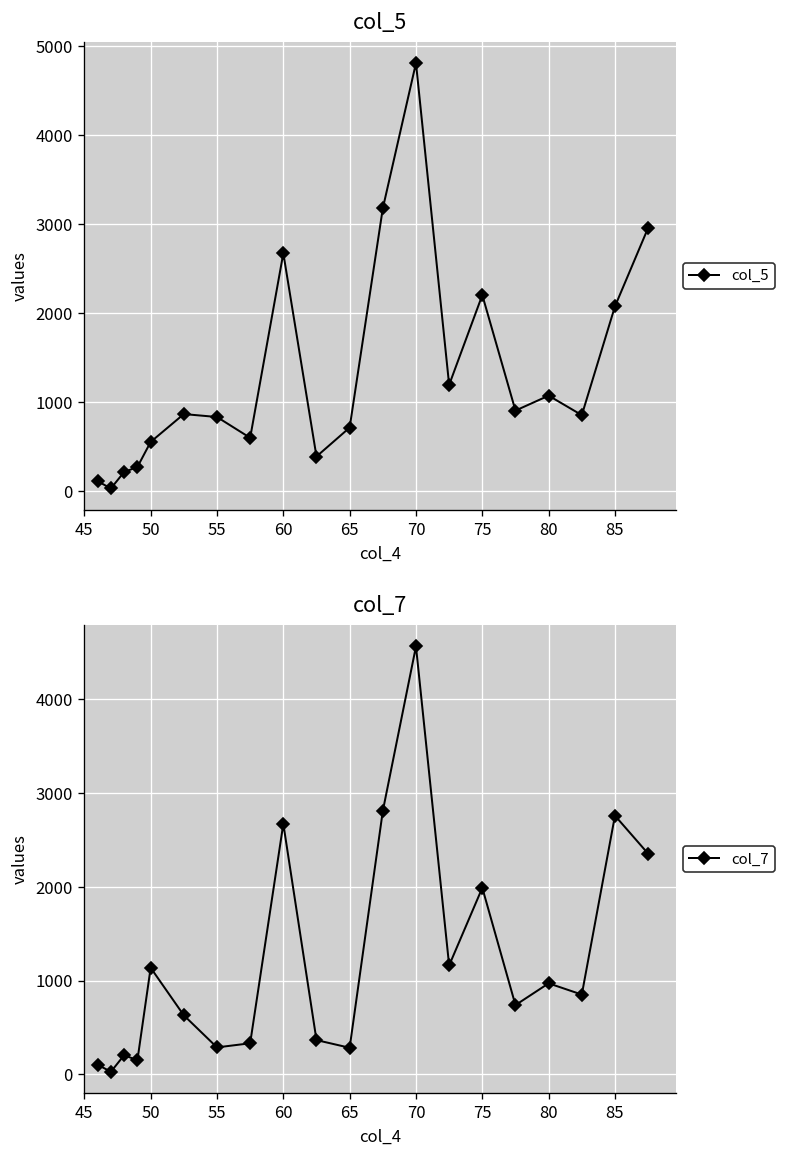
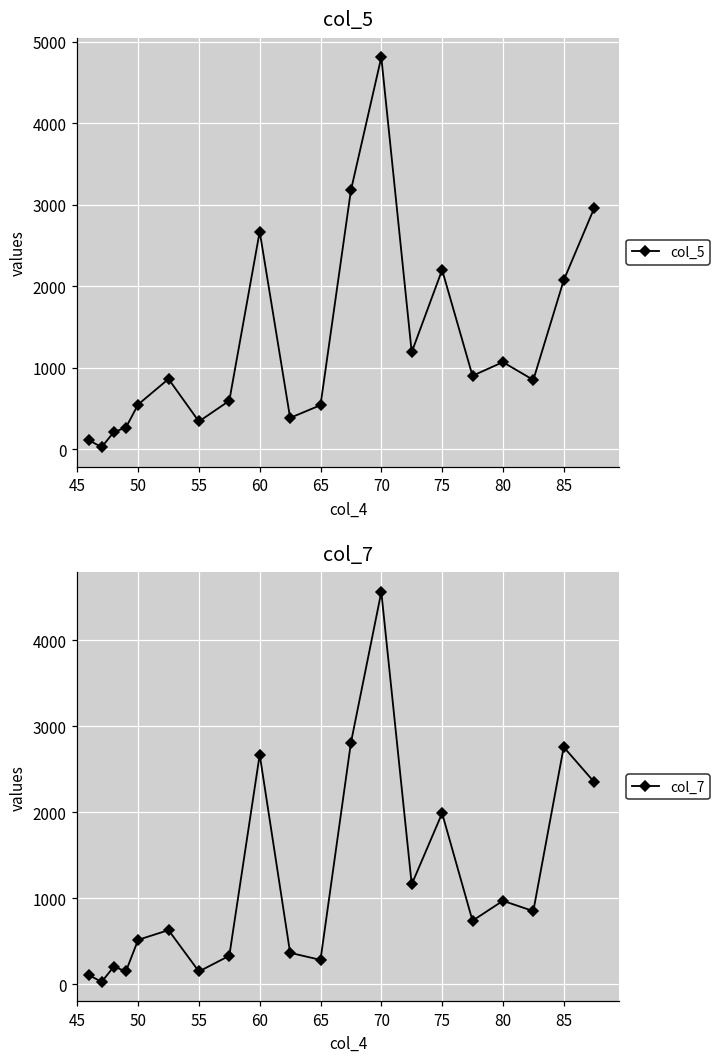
col_5, 55: 800 -> 300
col_5, 65: 700 -> 500
col_7, 50: 1100 -> 500
col_7, 55: 300 -> 100
